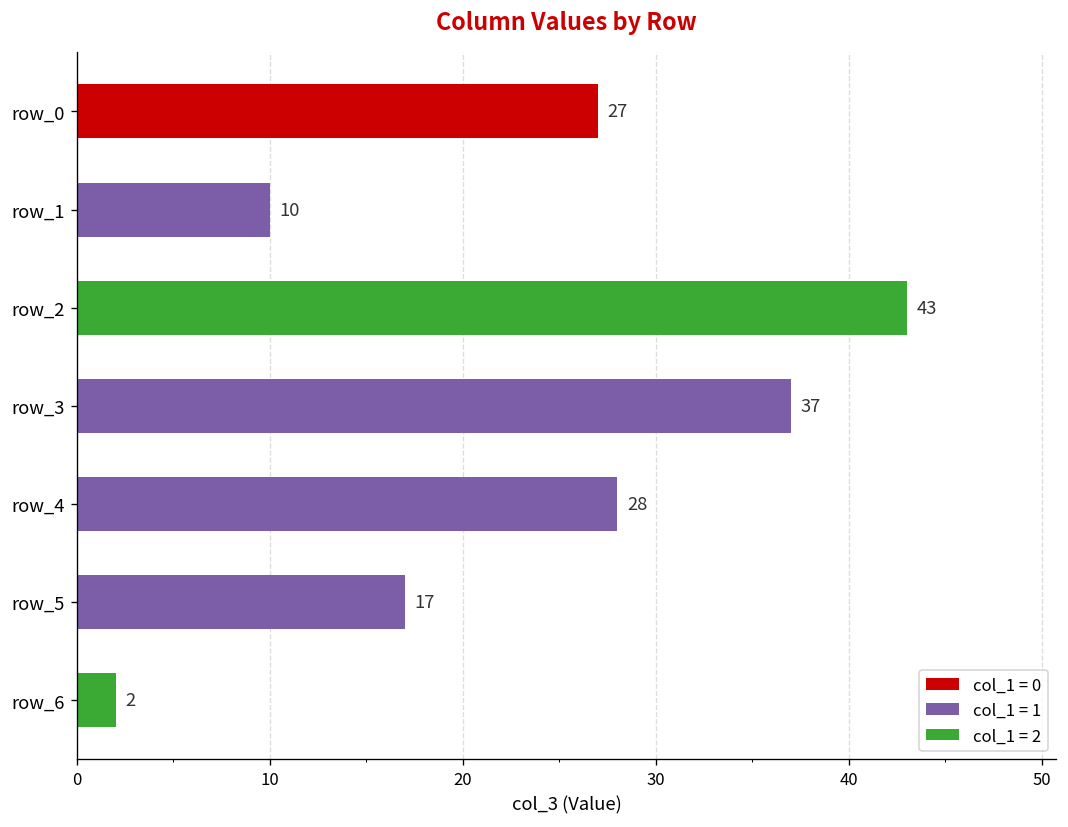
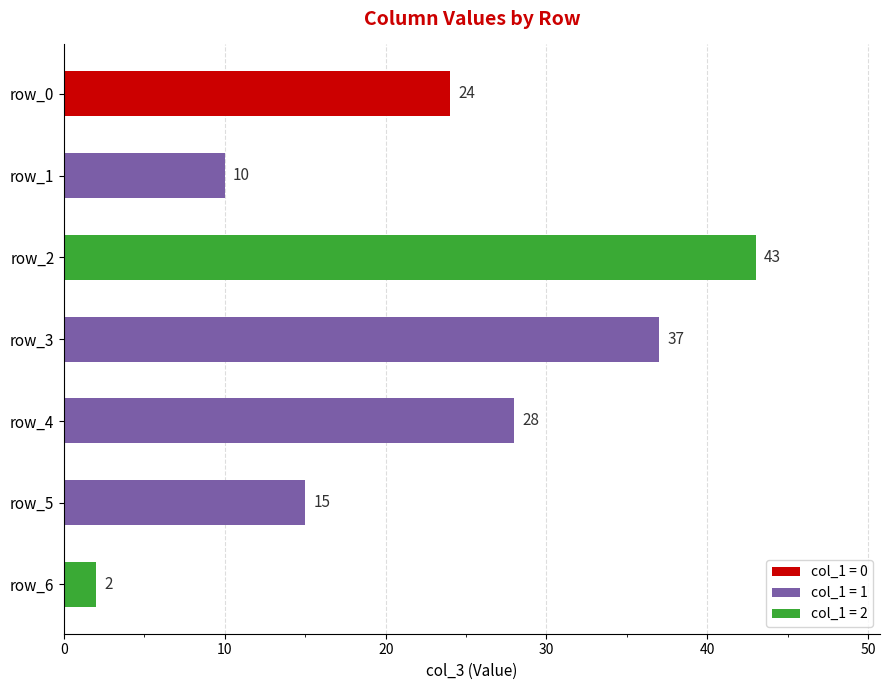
row_0: 27 -> 24
row_5: 17 -> 15
